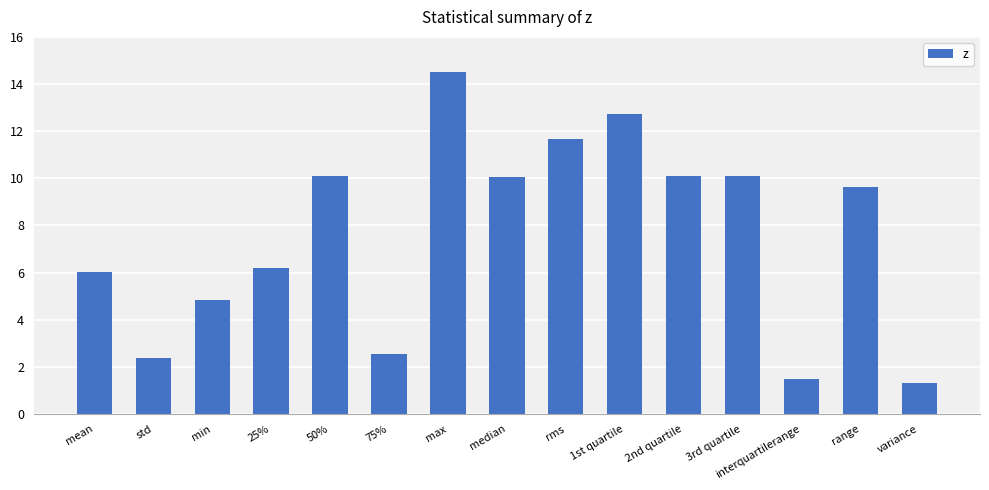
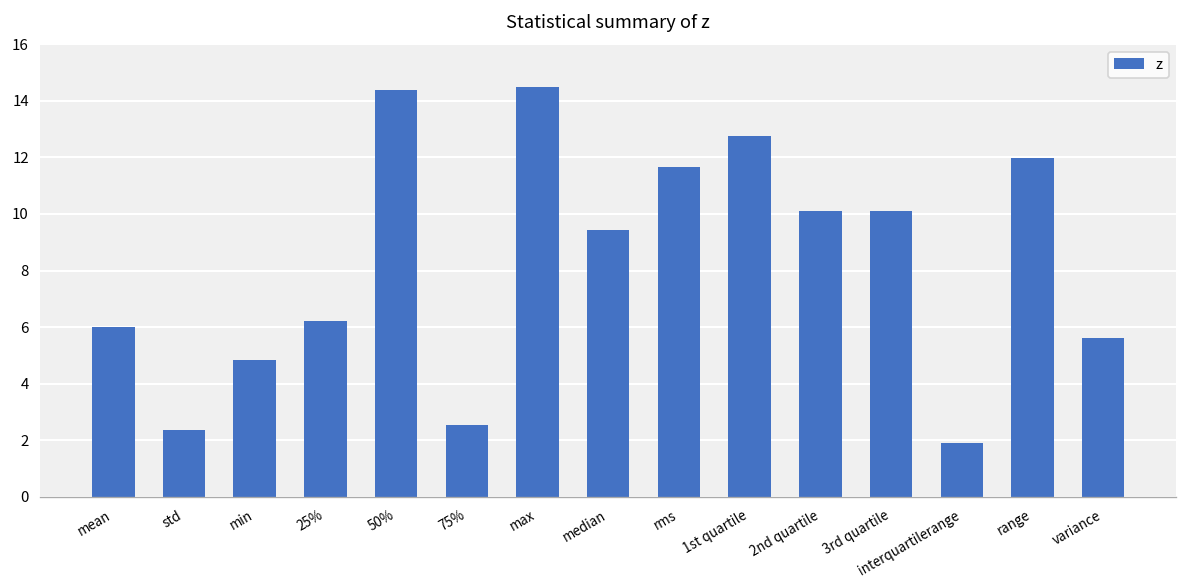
50%: 10.1 -> 14.4
median: 10.0 -> 9.4
interquartilerange: 1.5 -> 1.9
range: 9.6 -> 12.0
variance: 1.3 -> 5.6
